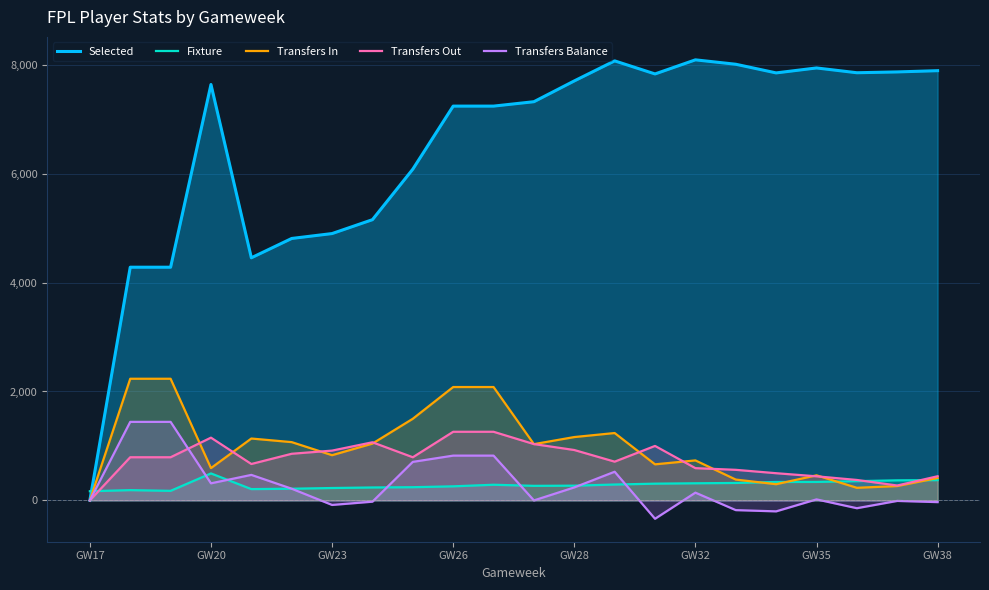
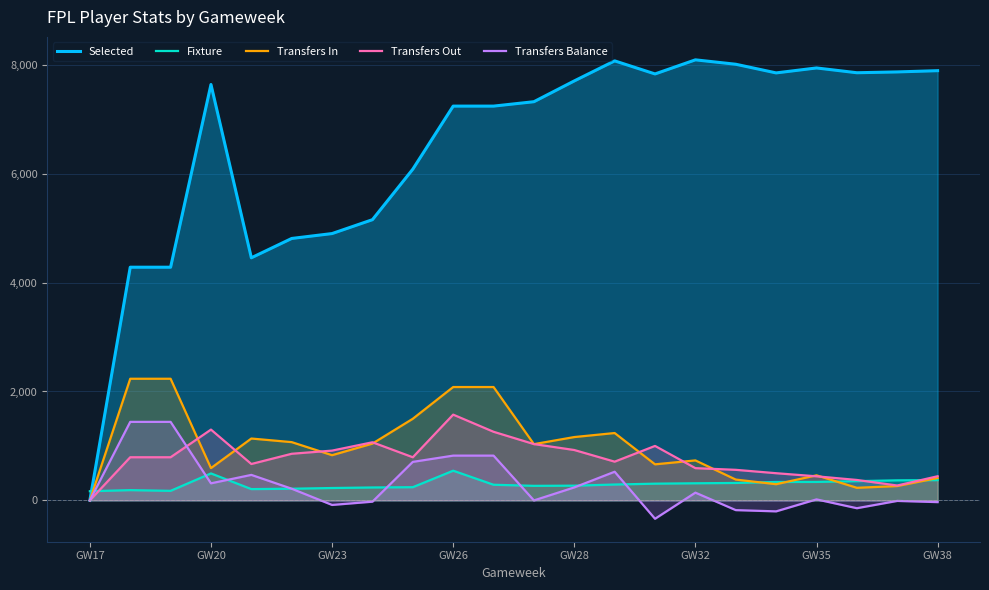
Transfers Out, GW20: 1,200 -> 1,300
Fixture, GW26: 300 -> 500
Transfers Out, GW26: 1,300 -> 1,600
